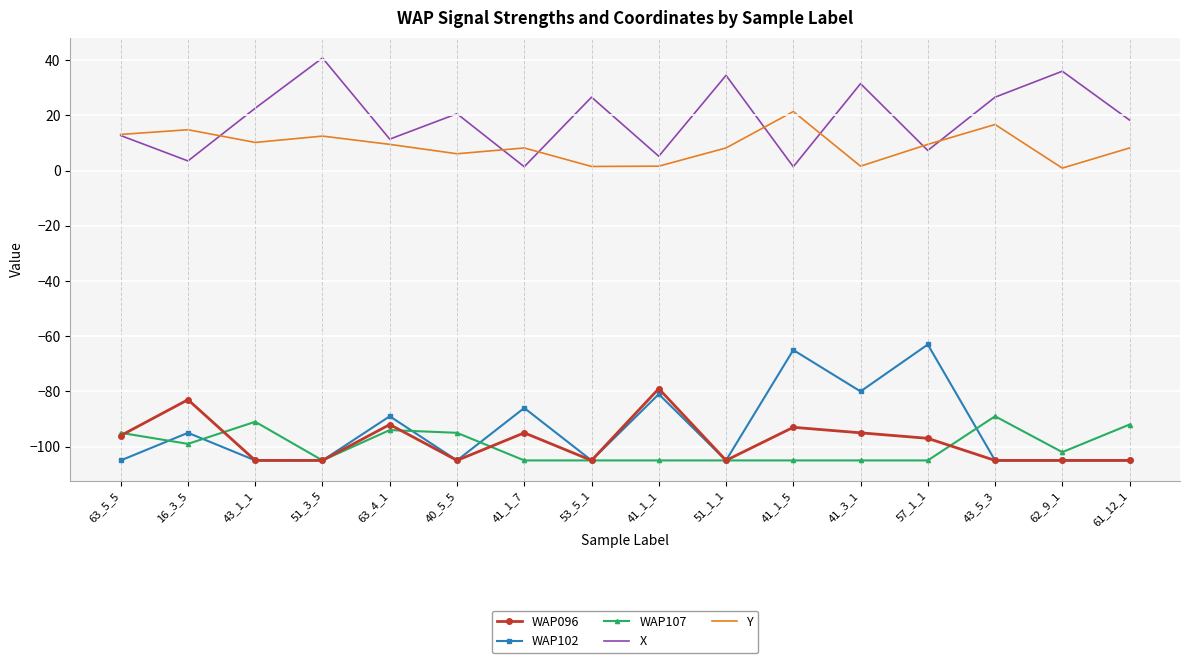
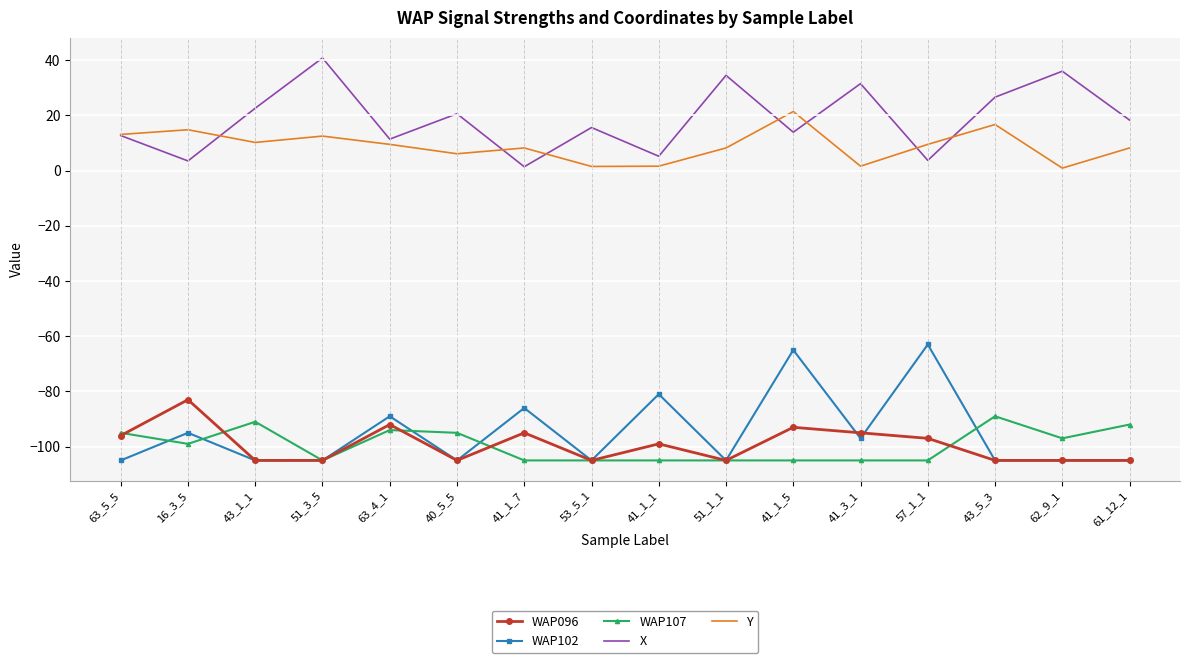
X, 53_5_1: 27 -> 16
WAP096, 41_1_1: -79 -> -99
X, 41_1_5: 1 -> 14
WAP102, 41_3_1: -80 -> -97
X, 57_1_1: 7 -> 4
WAP107, 62_9_1: -102 -> -97
